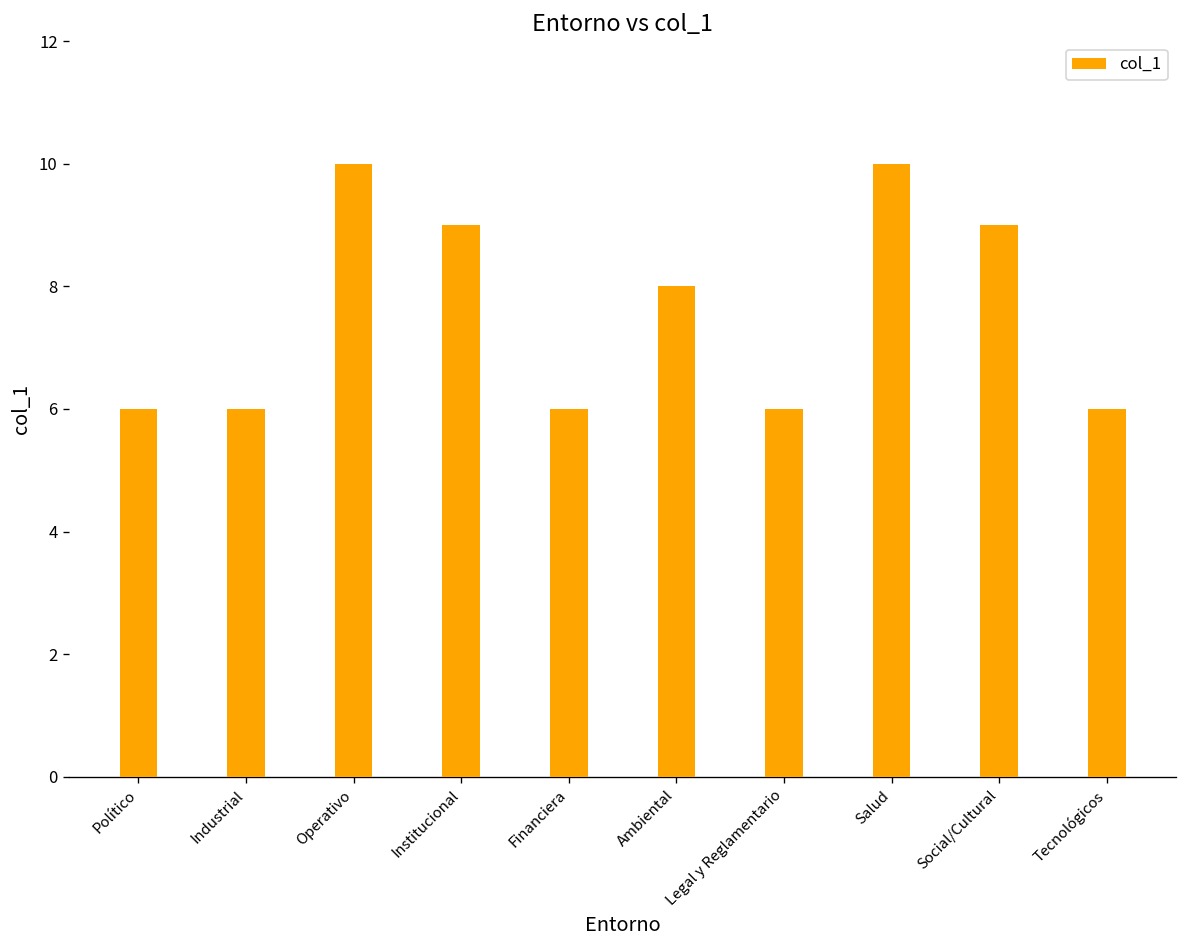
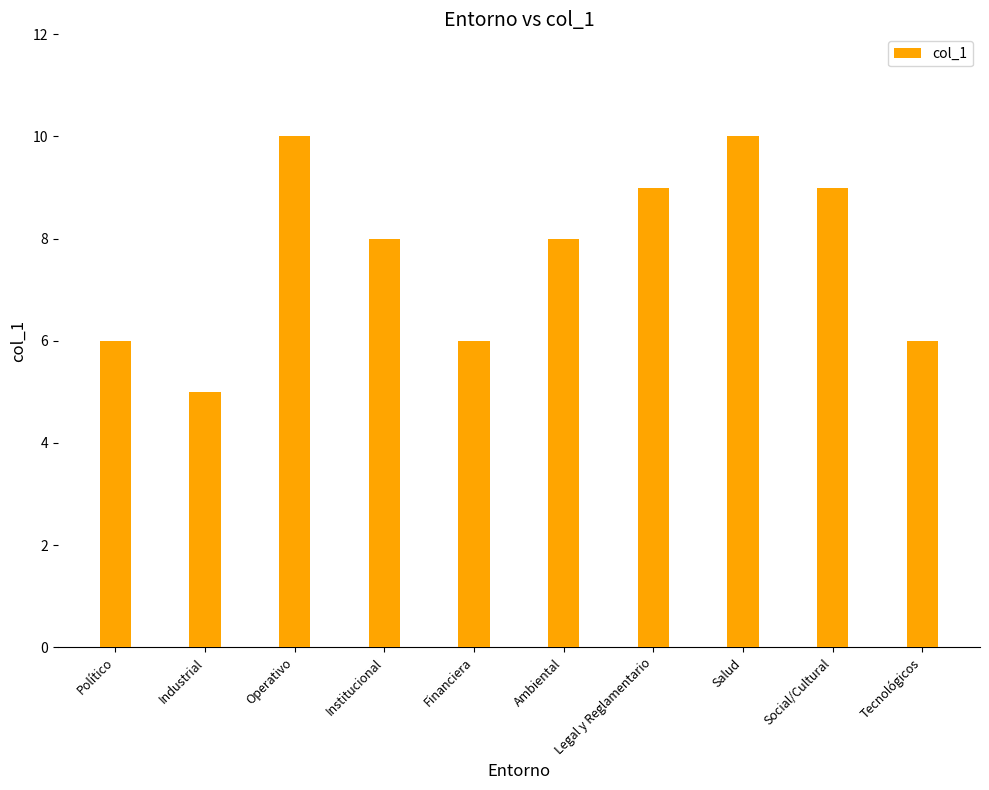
Industrial: 6 -> 5
Institucional: 9 -> 8
Legal y Reglamentario: 6 -> 9
